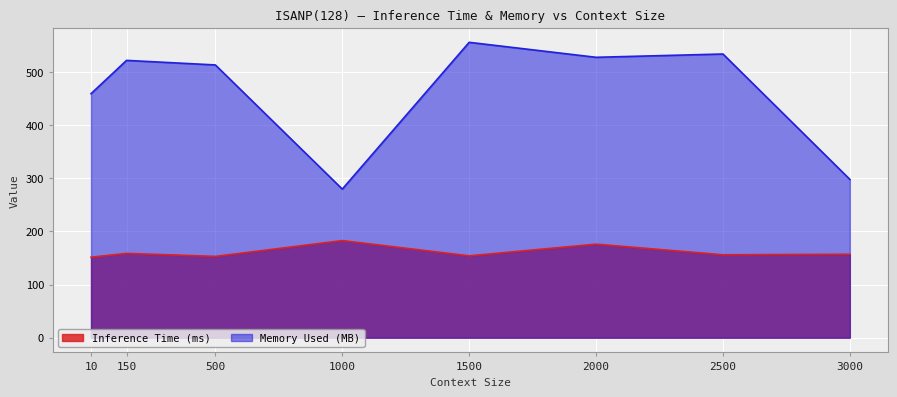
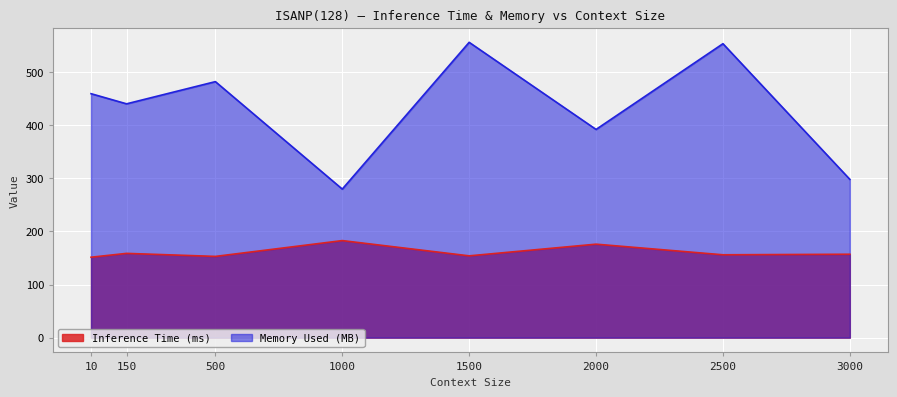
Memory Used (MB), 150: 520 -> 440
Memory Used (MB), 500: 510 -> 480
Memory Used (MB), 2000: 530 -> 390
Memory Used (MB), 2500: 530 -> 550
